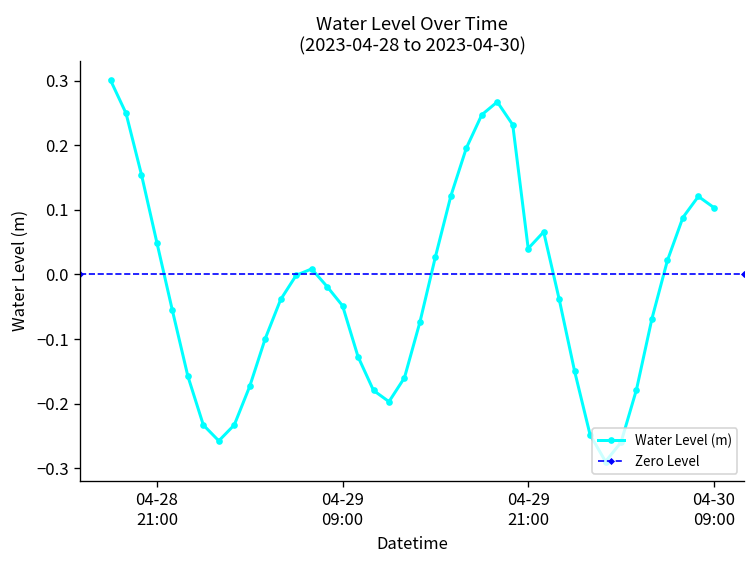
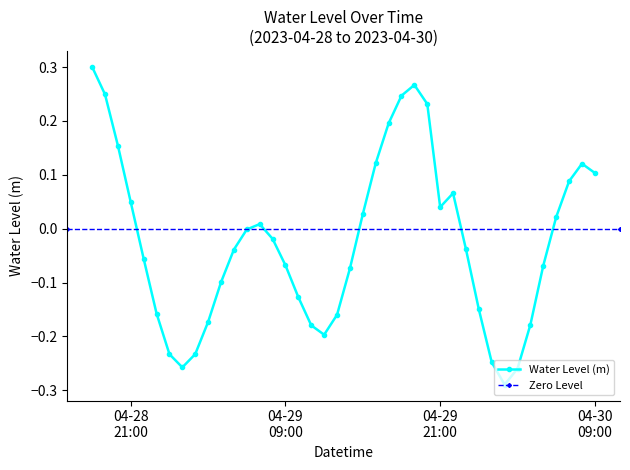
04-29 09:00: -0.05 -> -0.07
